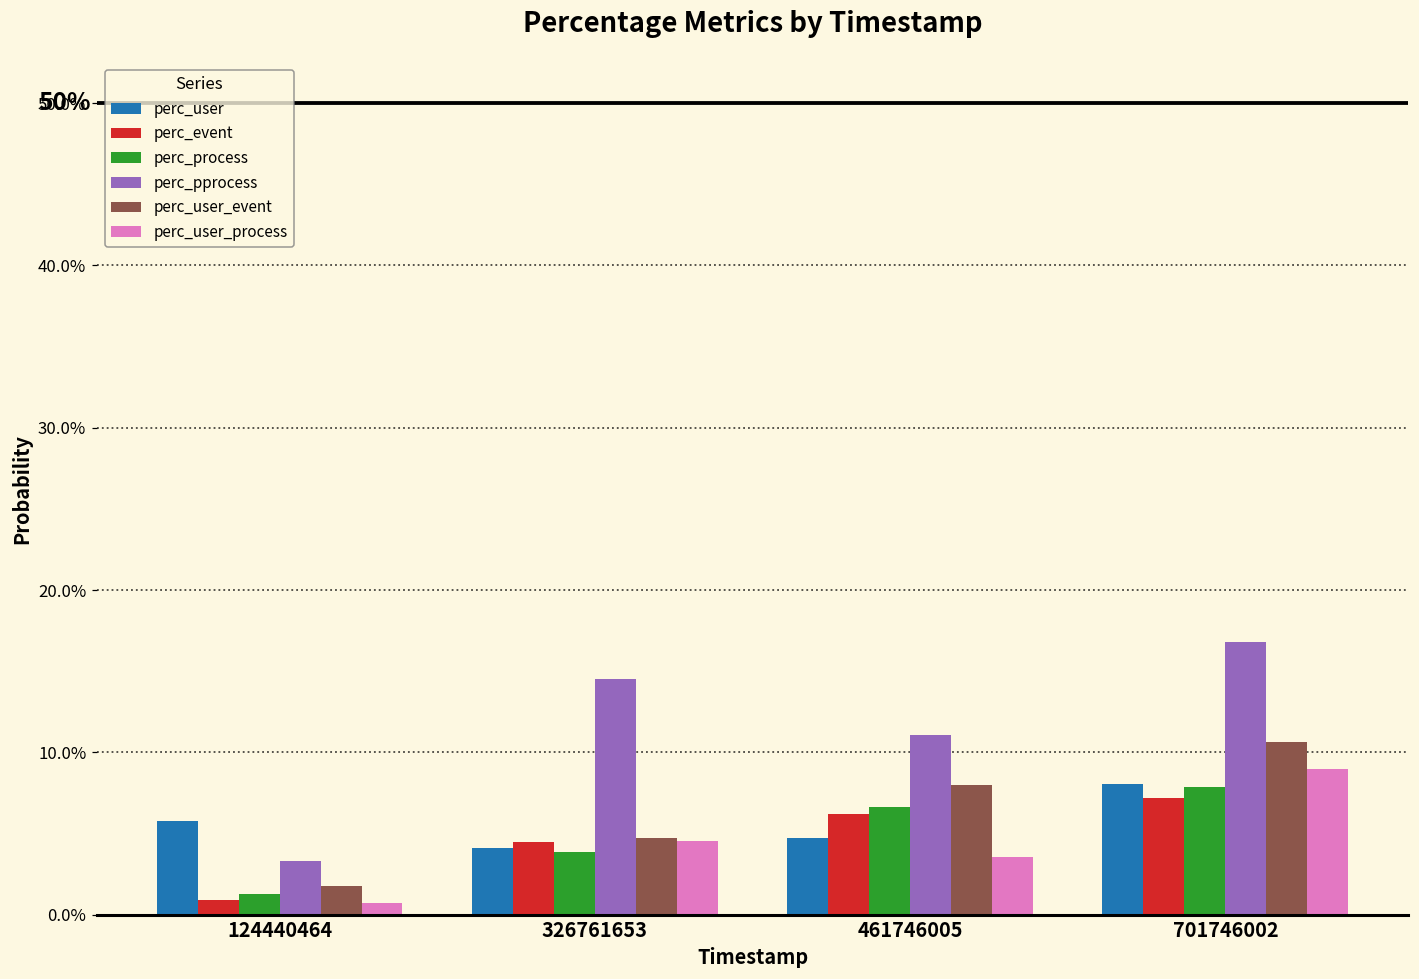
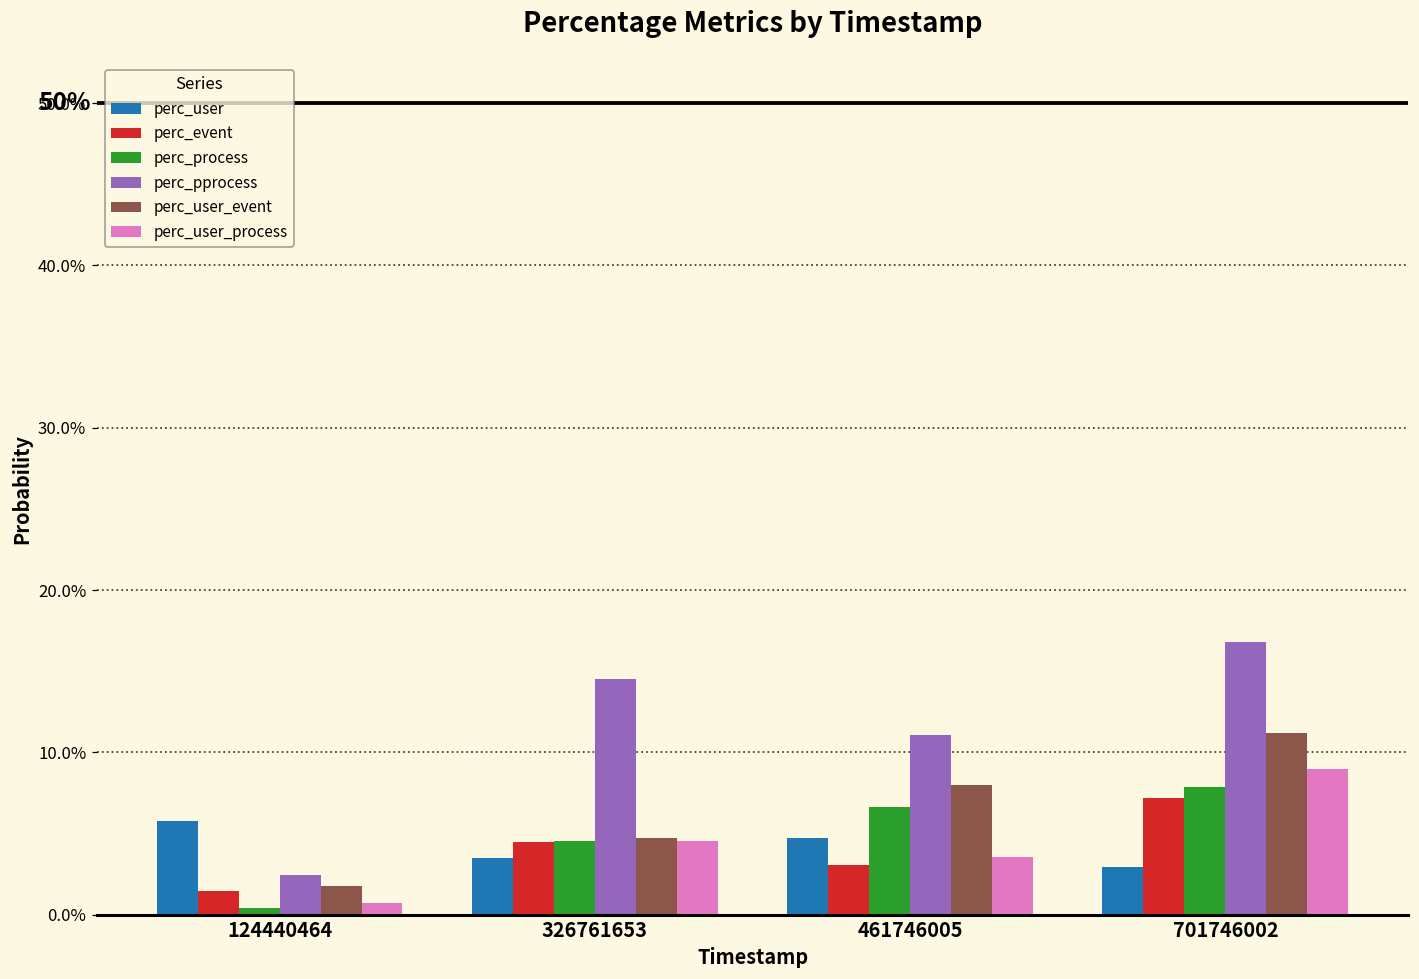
perc_event, 124440464: 0.9% -> 1.5%
perc_process, 124440464: 1.3% -> 0.4%
perc_pprocess, 124440464: 3.3% -> 2.4%
perc_user, 326761653: 4.1% -> 3.5%
perc_process, 326761653: 3.8% -> 4.6%
perc_event, 461746005: 6.2% -> 3.1%
perc_user, 701746002: 8.1% -> 2.9%
perc_user_event, 701746002: 10.7% -> 11.2%
